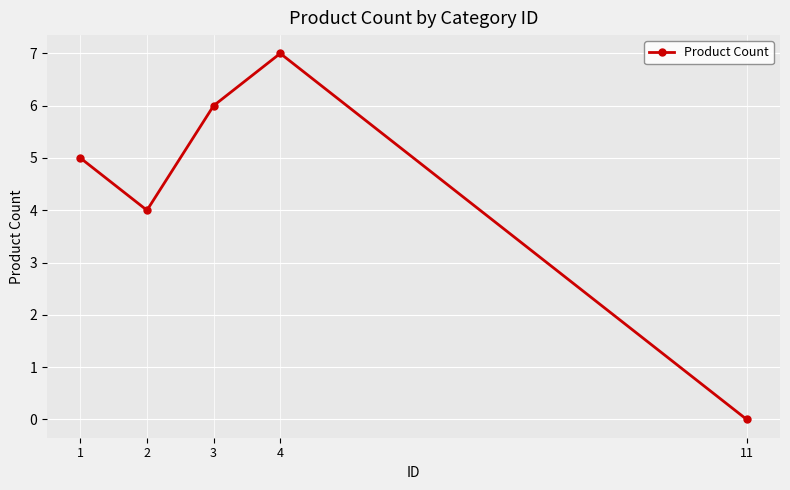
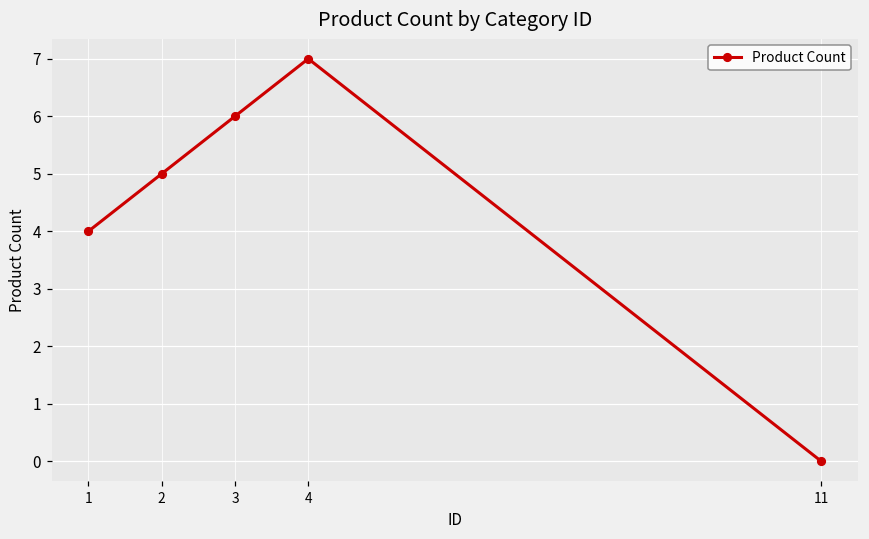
1: 5 -> 4
2: 4 -> 5
